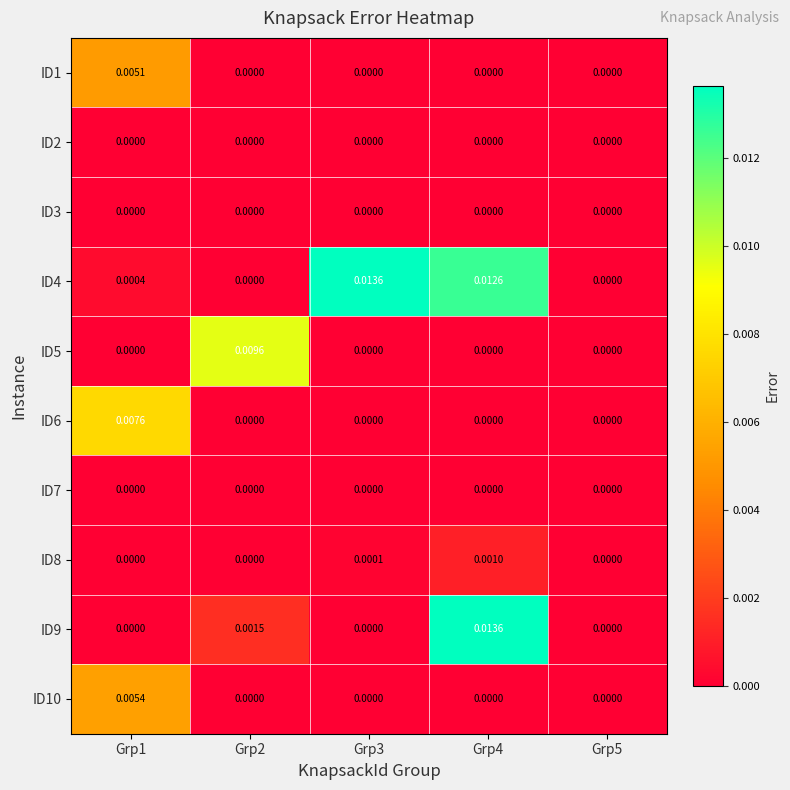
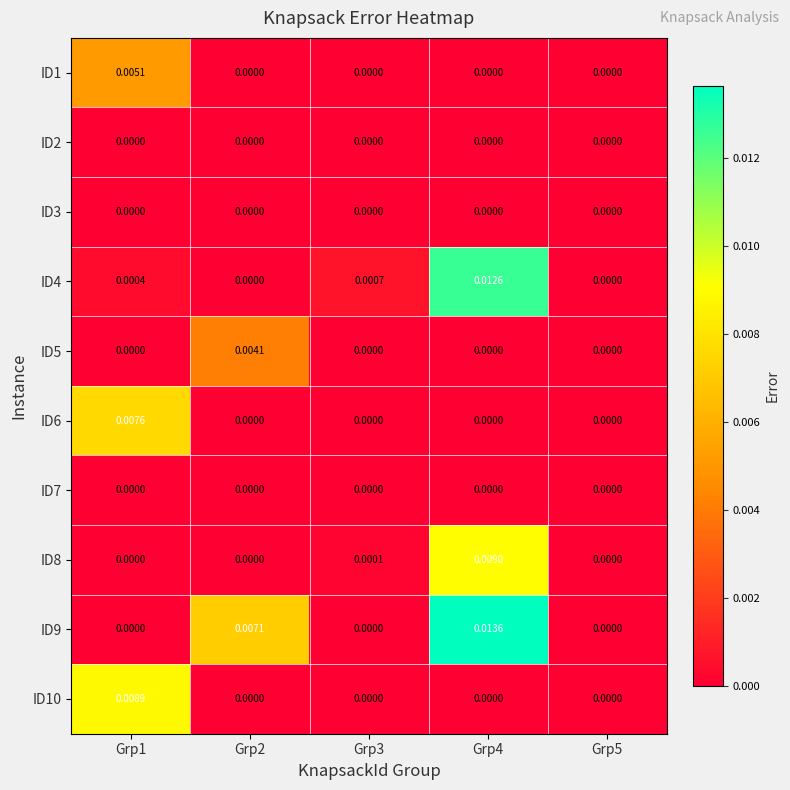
ID4, Grp3: 0.0136 -> 0.0007
ID5, Grp2: 0.0096 -> 0.0041
ID8, Grp4: 0.0010 -> 0.0090
ID9, Grp2: 0.0015 -> 0.0071
ID10, Grp1: 0.0054 -> 0.0089
